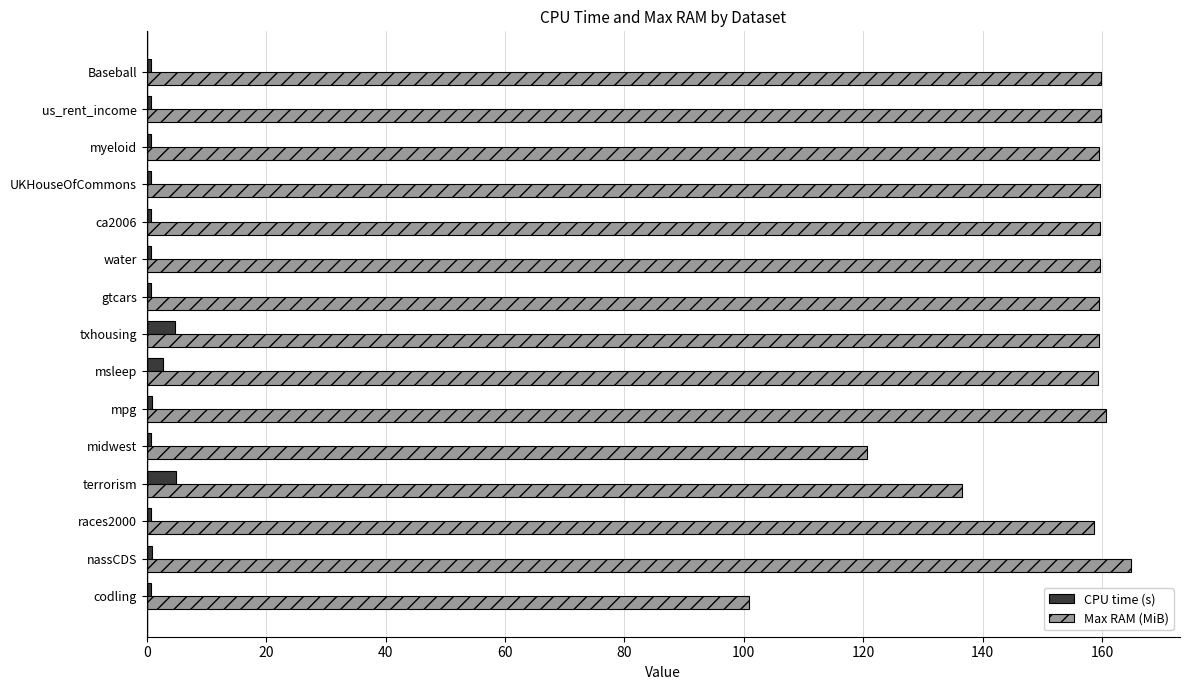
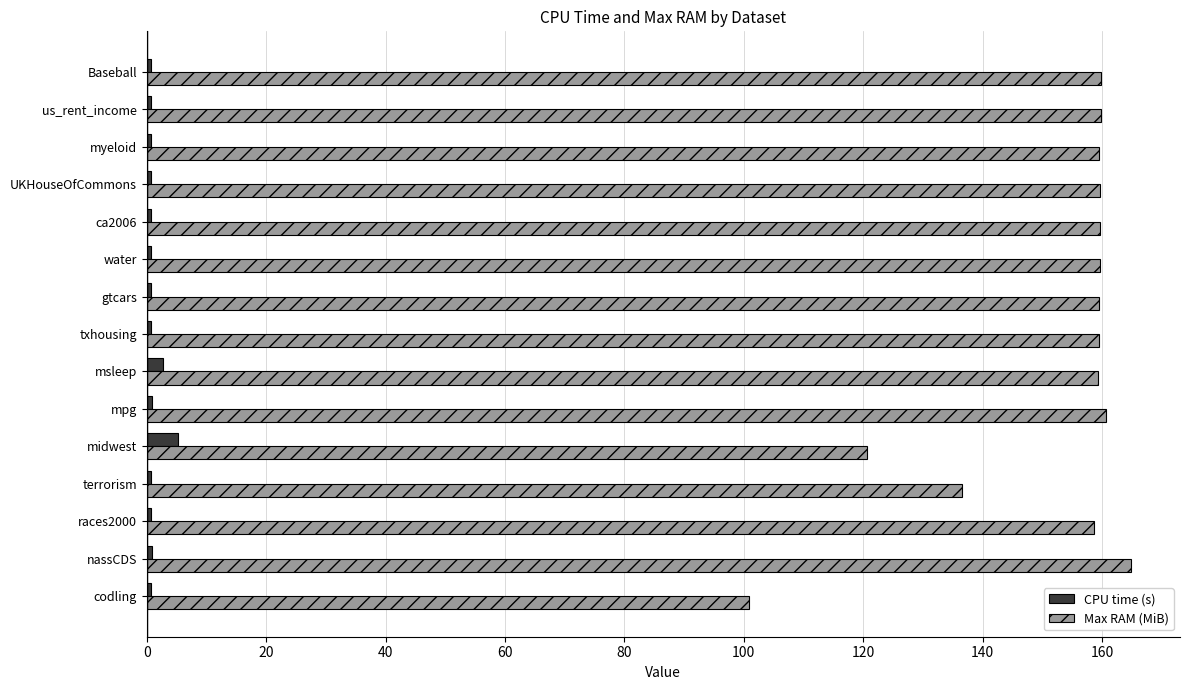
CPU time (s), txhousing: 5 -> 1
CPU time (s), midwest: 1 -> 5
CPU time (s), terrorism: 5 -> 1
